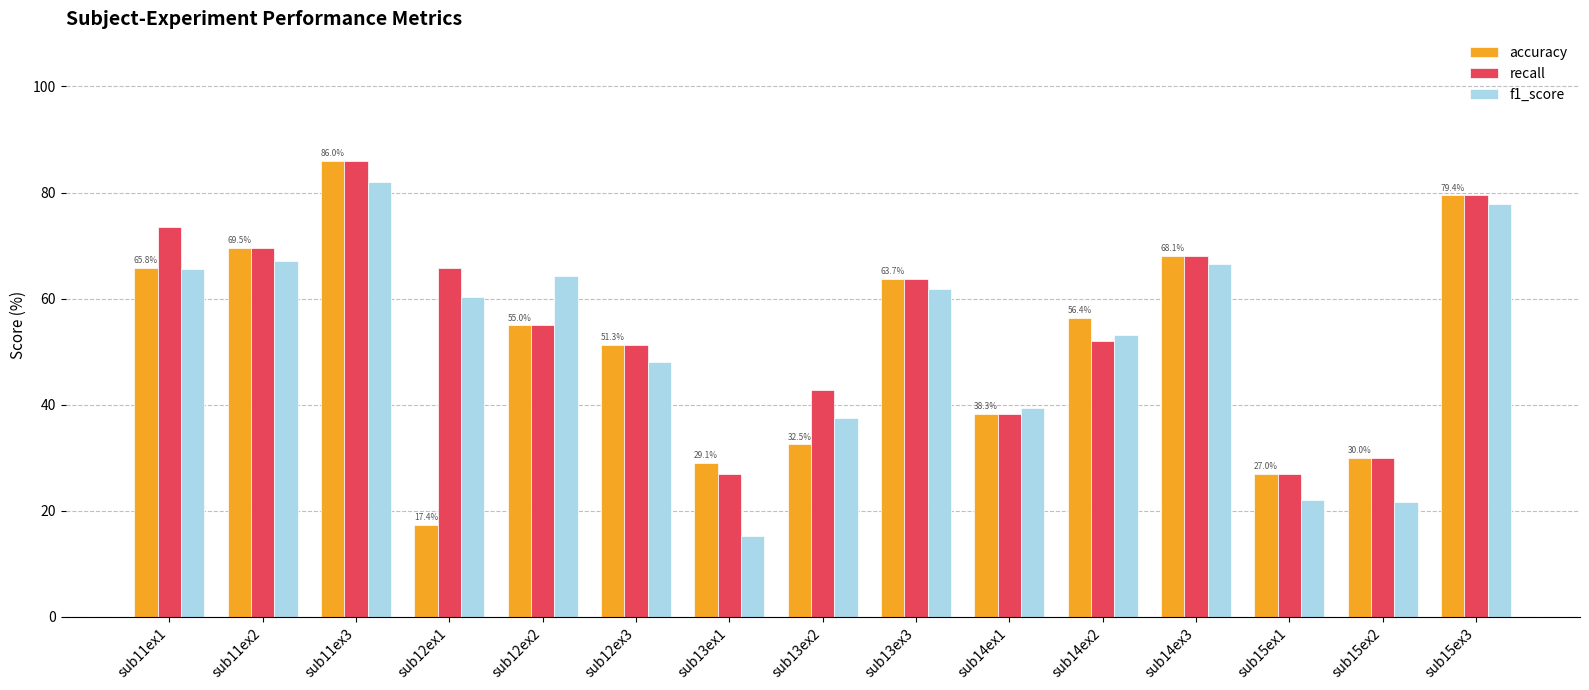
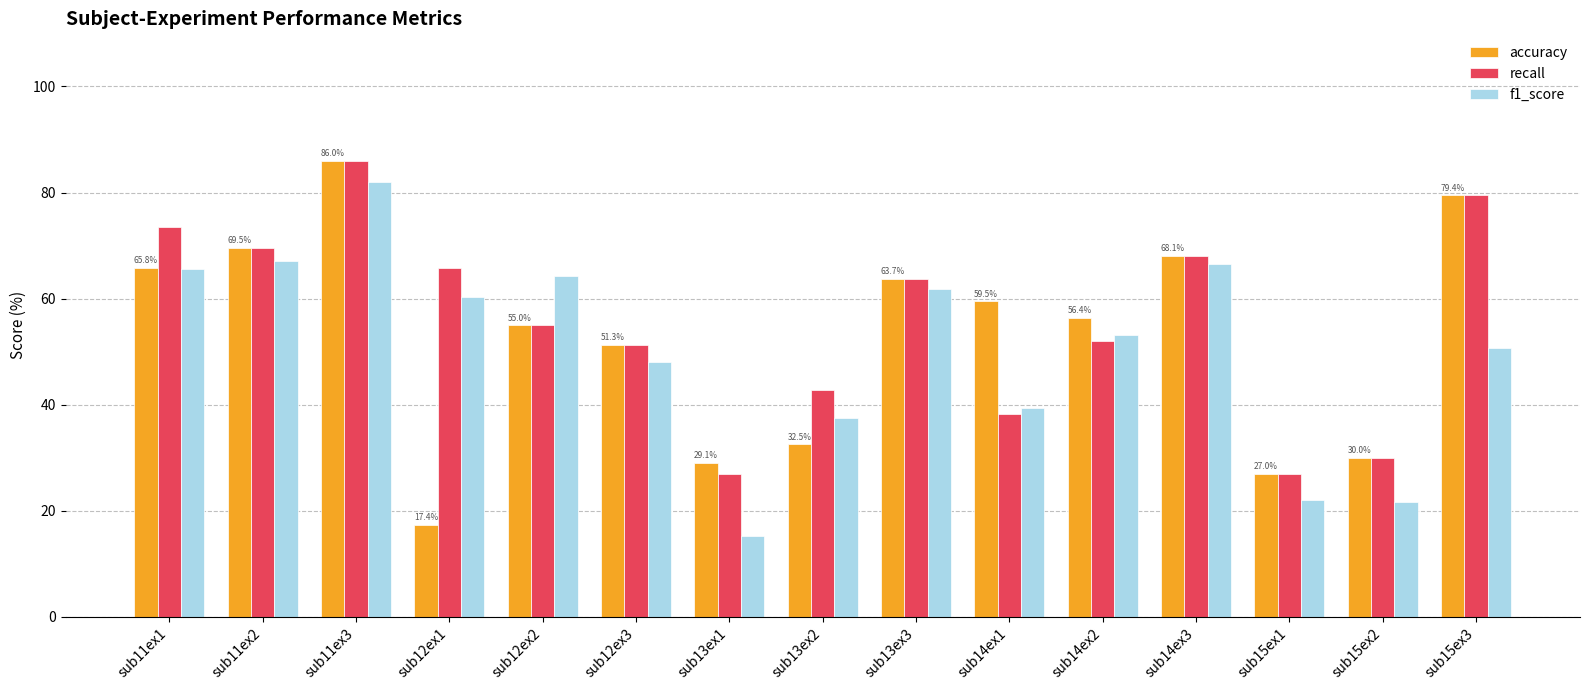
accuracy, sub14ex1: 38.3% -> 59.5%
f1_score, sub15ex3: 78 -> 51
